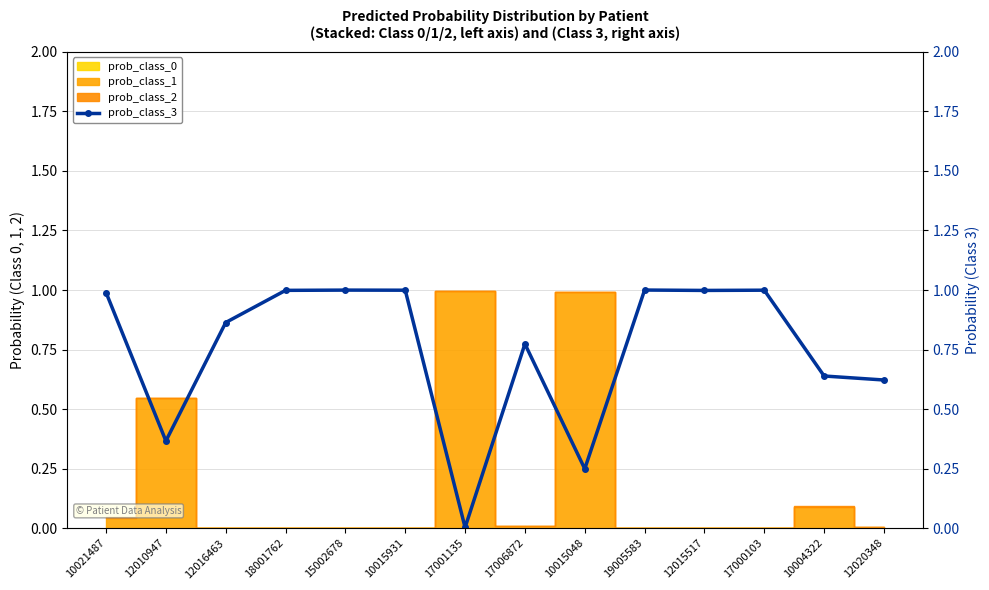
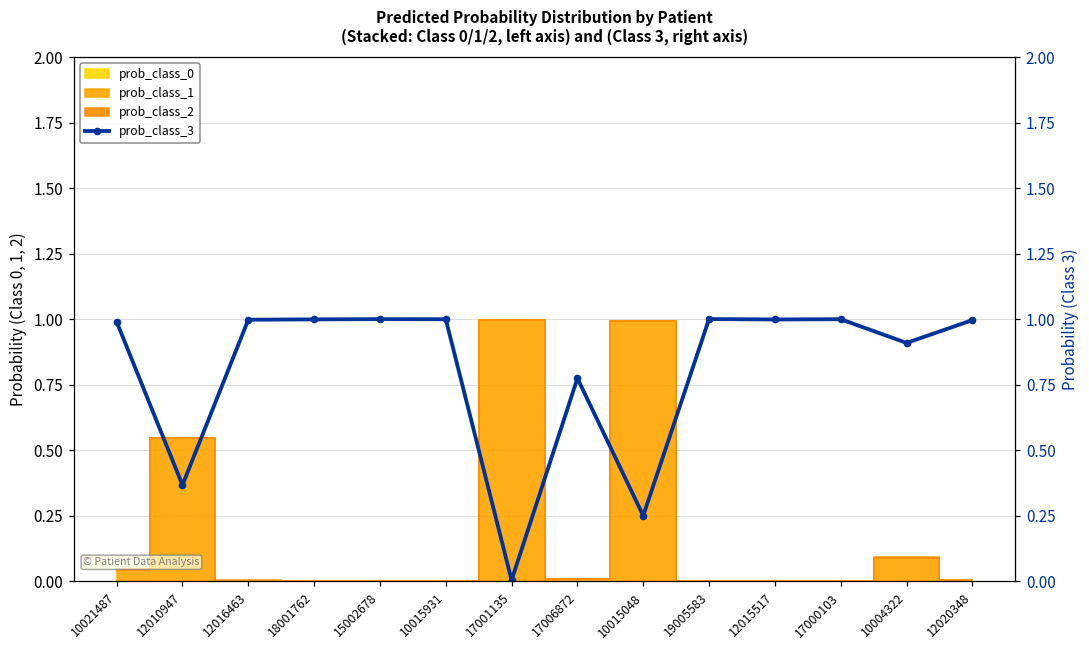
prob_class_3, 12016463: 0.86 -> 1.00
prob_class_3, 10004322: 0.64 -> 0.91
prob_class_3, 12020348: 0.62 -> 1.00
